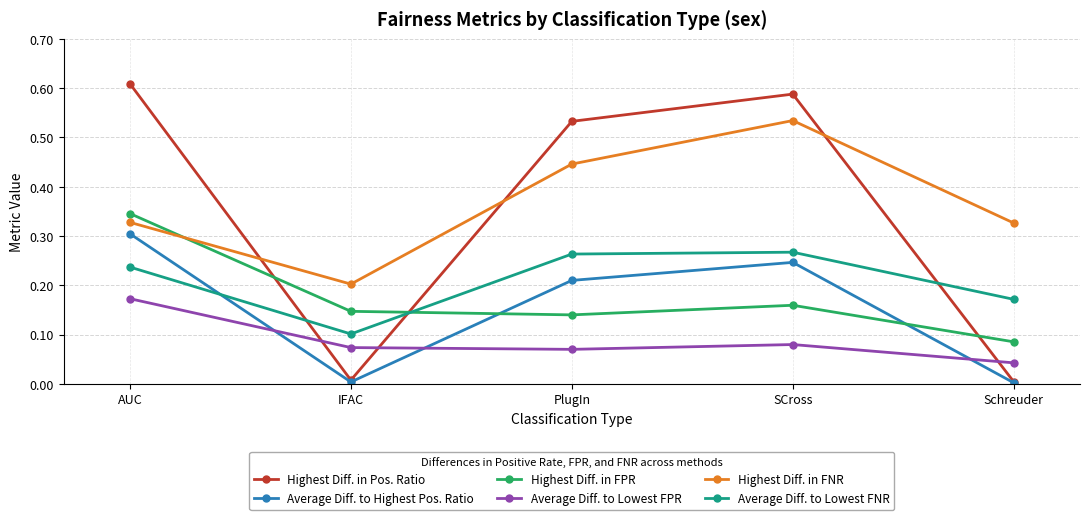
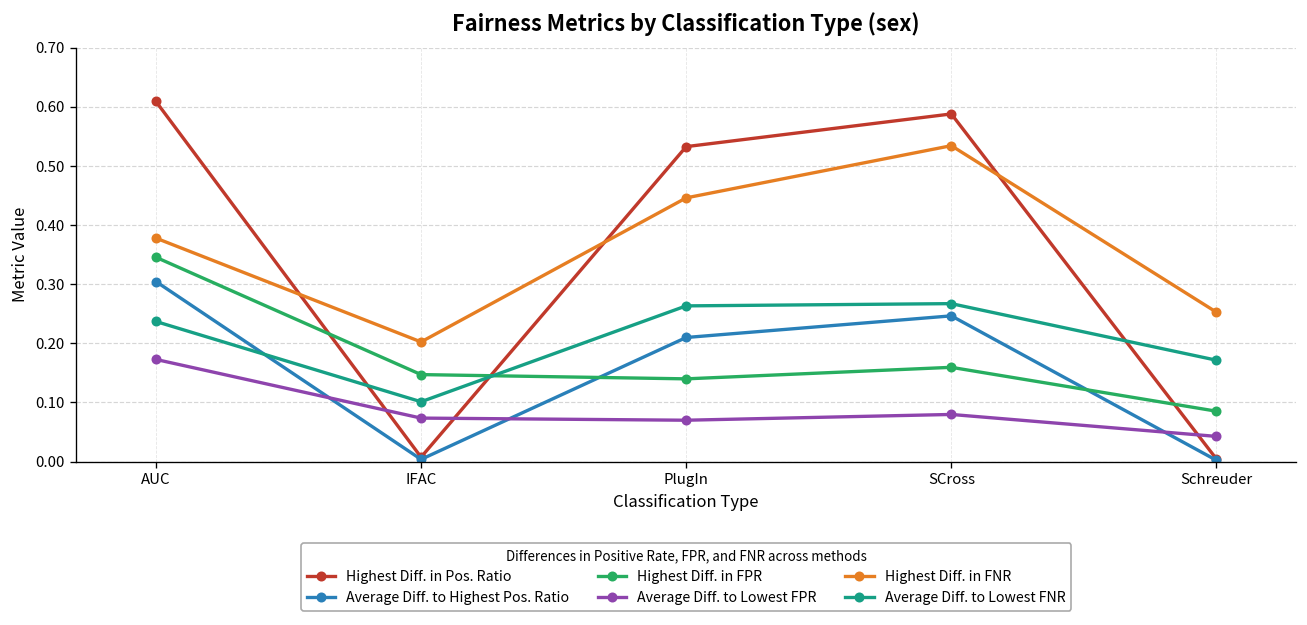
Highest Diff. in FNR, AUC: 0.33 -> 0.38
Highest Diff. in FNR, Schreuder: 0.33 -> 0.25
